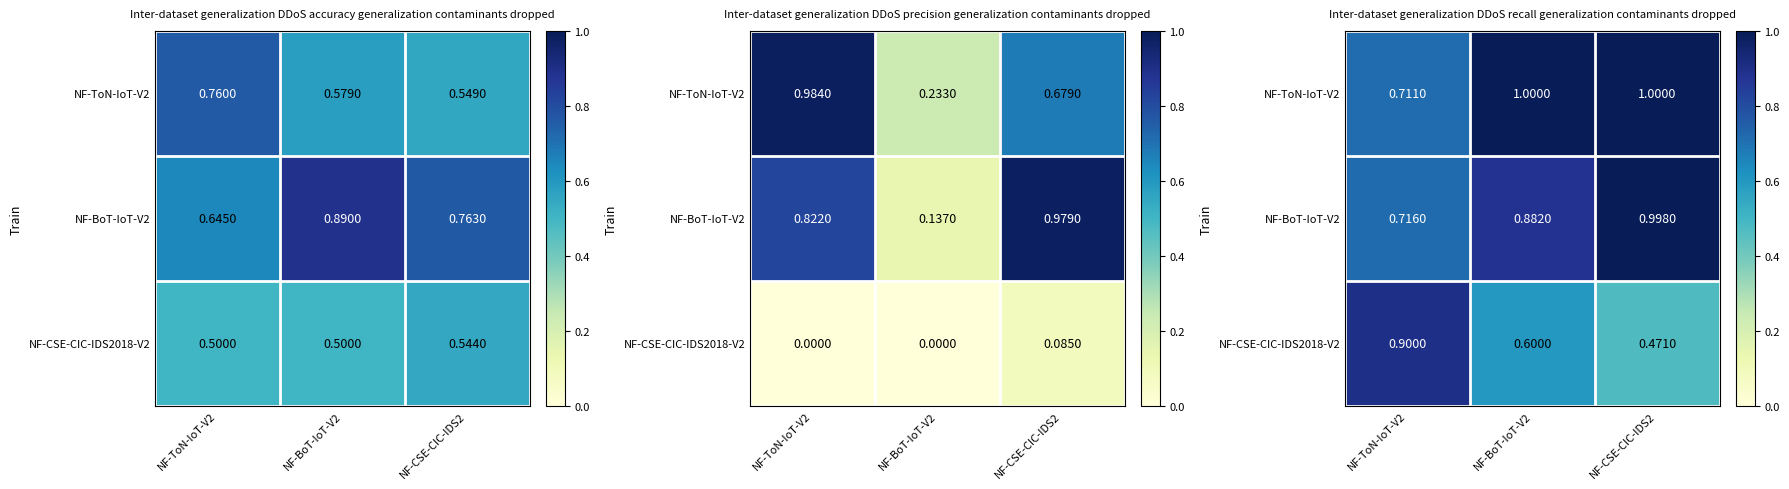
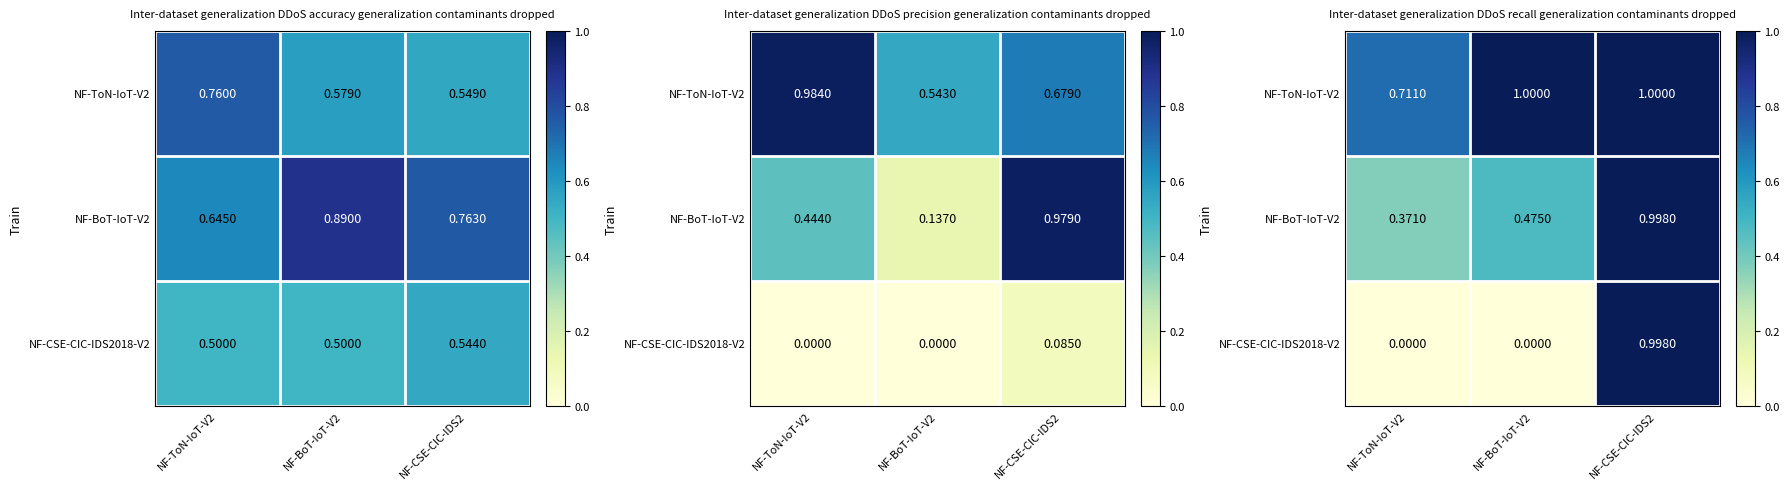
Inter-dataset generalization DDoS precision generalization contaminants dropped, NF-ToN-IoT-V2, NF-BoT-IoT-V2: 0.2330 -> 0.5430
Inter-dataset generalization DDoS precision generalization contaminants dropped, NF-BoT-IoT-V2, NF-ToN-IoT-V2: 0.8220 -> 0.4440
Inter-dataset generalization DDoS recall generalization contaminants dropped, NF-BoT-IoT-V2, NF-ToN-IoT-V2: 0.7160 -> 0.3710
Inter-dataset generalization DDoS recall generalization contaminants dropped, NF-BoT-IoT-V2, NF-BoT-IoT-V2: 0.8820 -> 0.4750
Inter-dataset generalization DDoS recall generalization contaminants dropped, NF-CSE-CIC-IDS2018-V2, NF-ToN-IoT-V2: 0.9000 -> 0.0000
Inter-dataset generalization DDoS recall generalization contaminants dropped, NF-CSE-CIC-IDS2018-V2, NF-BoT-IoT-V2: 0.6000 -> 0.0000
Inter-dataset generalization DDoS recall generalization contaminants dropped, NF-CSE-CIC-IDS2018-V2, NF-CSE-CIC-IDS2: 0.4710 -> 0.9980
